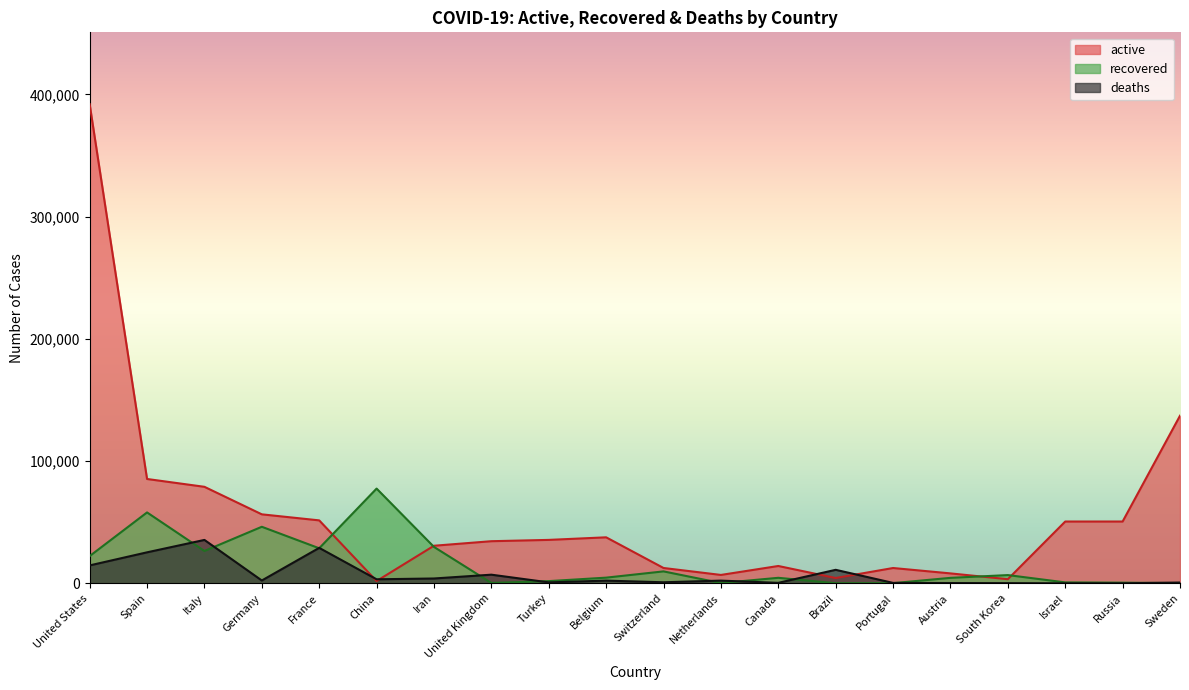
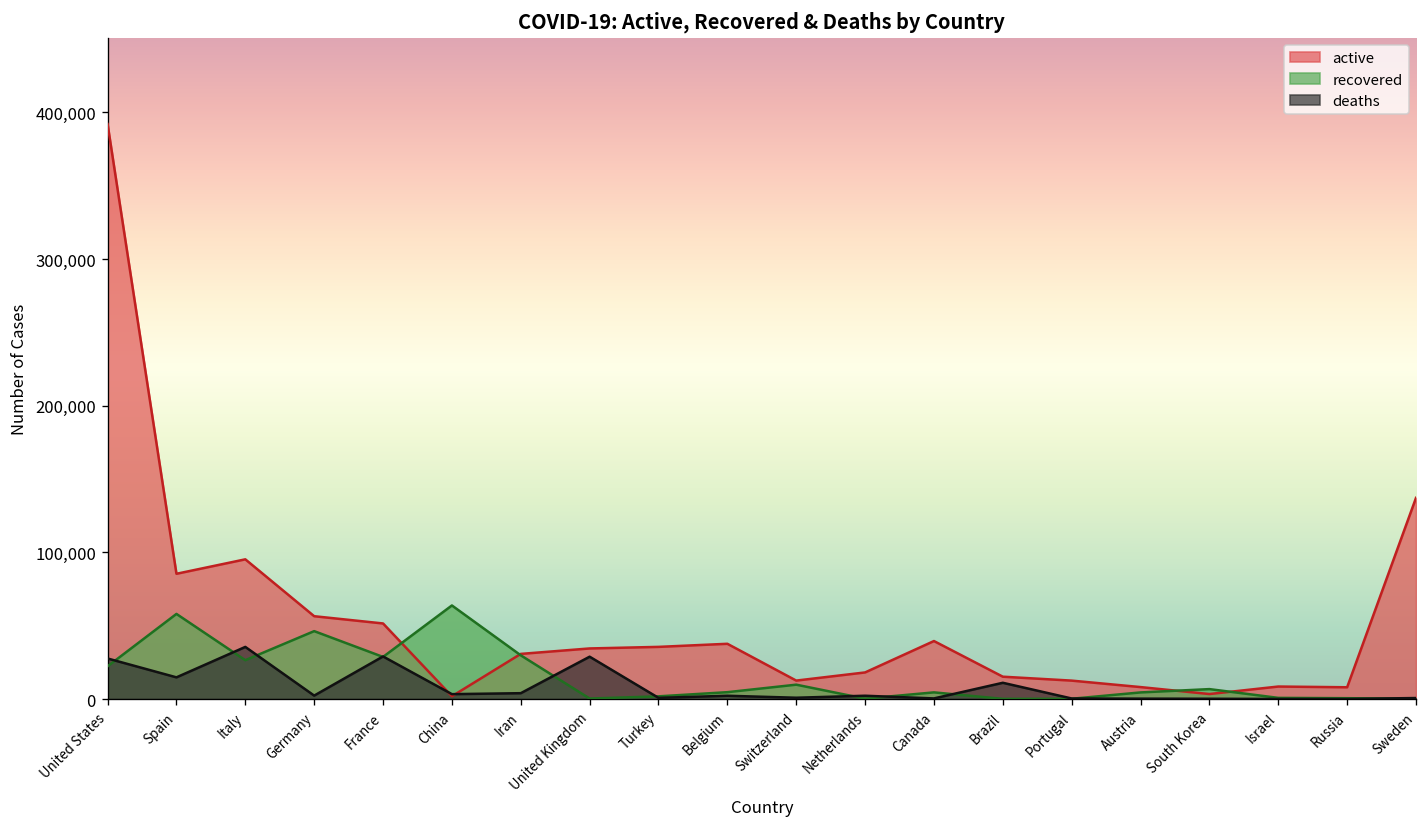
deaths, United States: 15,000 -> 28,000
deaths, Spain: 25,000 -> 15,000
active, Italy: 79,000 -> 95,000
recovered, China: 78,000 -> 64,000
deaths, United Kingdom: 7,000 -> 29,000
active, Netherlands: 7,000 -> 18,000
active, Canada: 14,000 -> 40,000
active, Brazil: 4,000 -> 15,000
active, Israel: 51,000 -> 9,000
active, Russia: 51,000 -> 8,000
